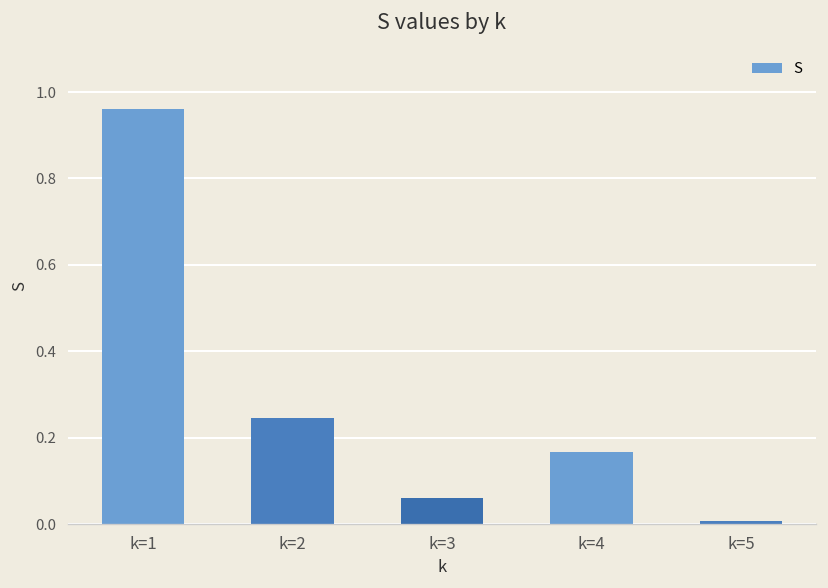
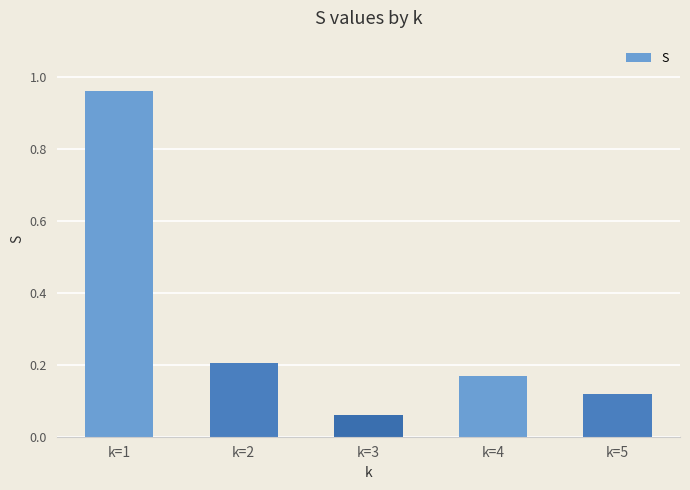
k=2: 0.25 -> 0.20
k=5: 0.01 -> 0.12
